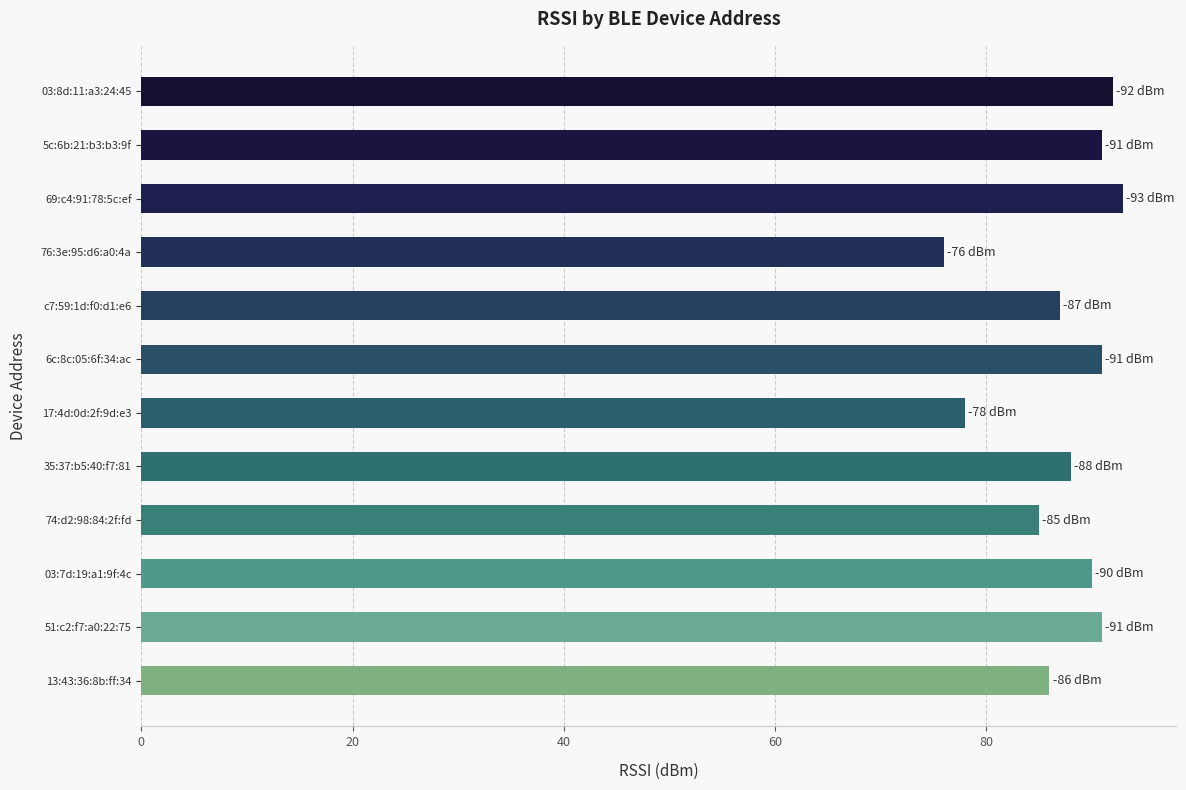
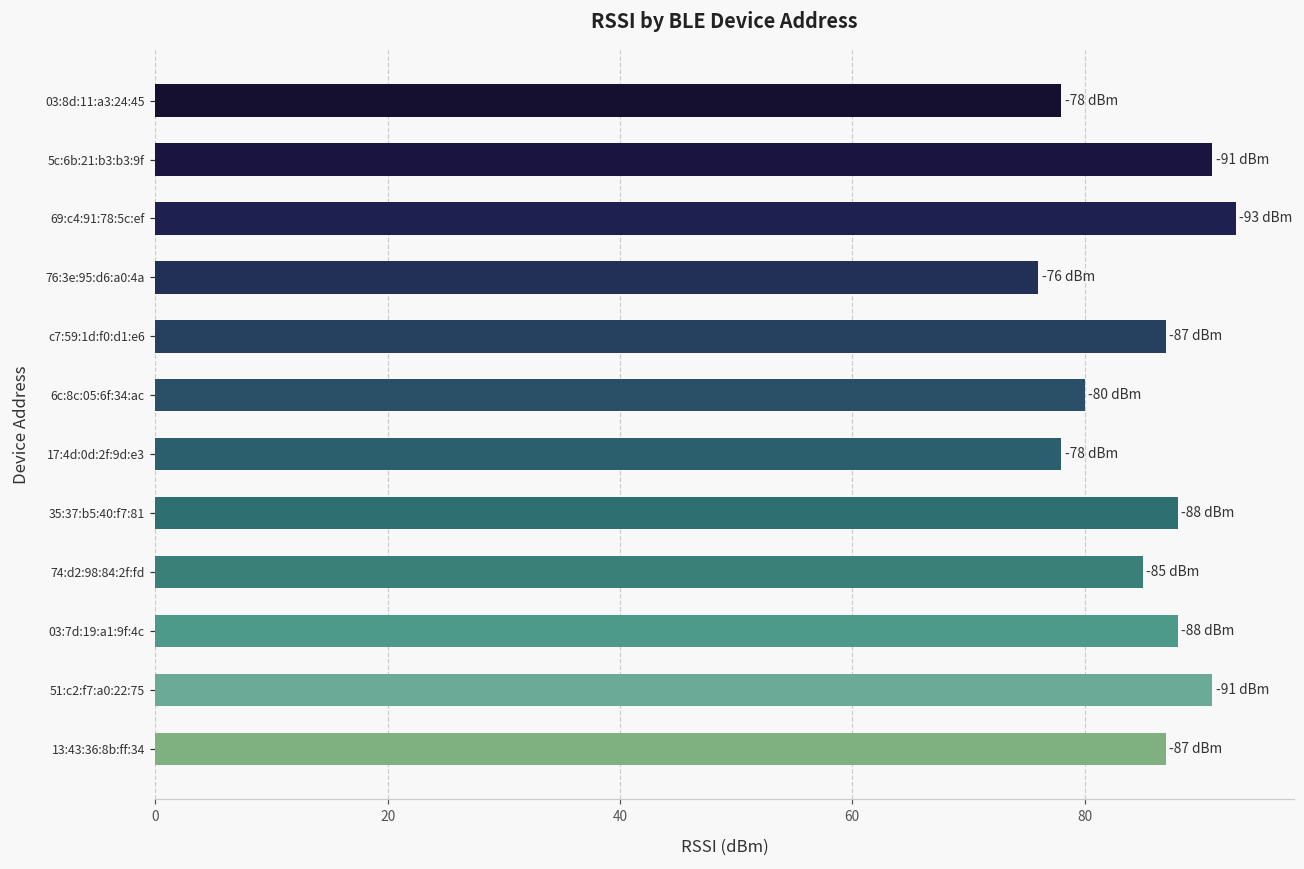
03:8d:11:a3:24:45: -92 -> -78
6c:8c:05:6f:34:ac: -91 -> -80
03:7d:19:a1:9f:4c: -90 -> -88
13:43:36:8b:ff:34: -86 -> -87
